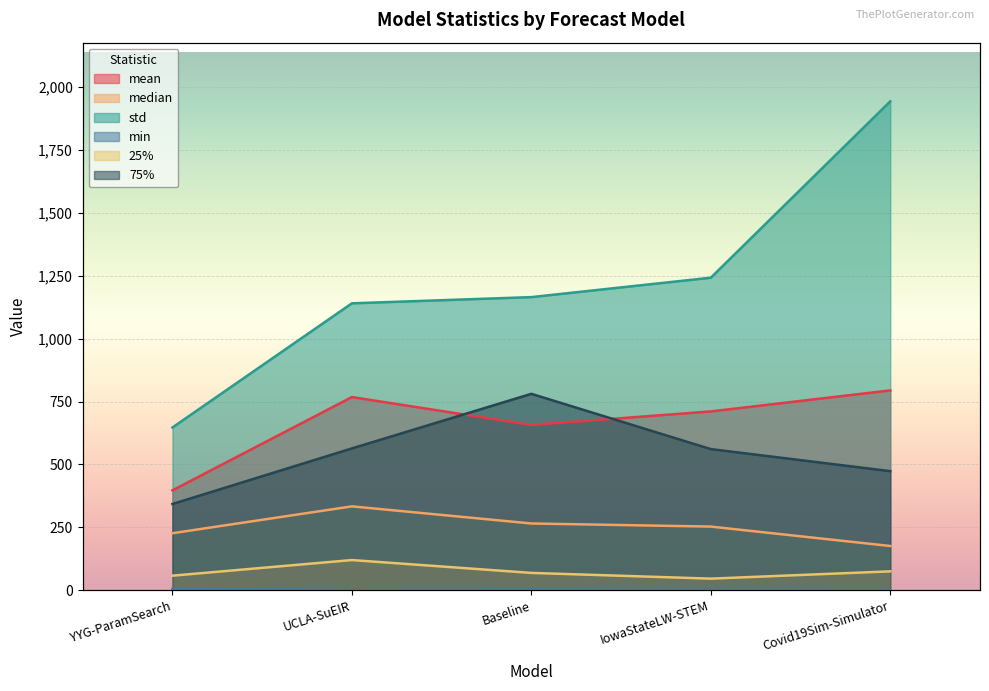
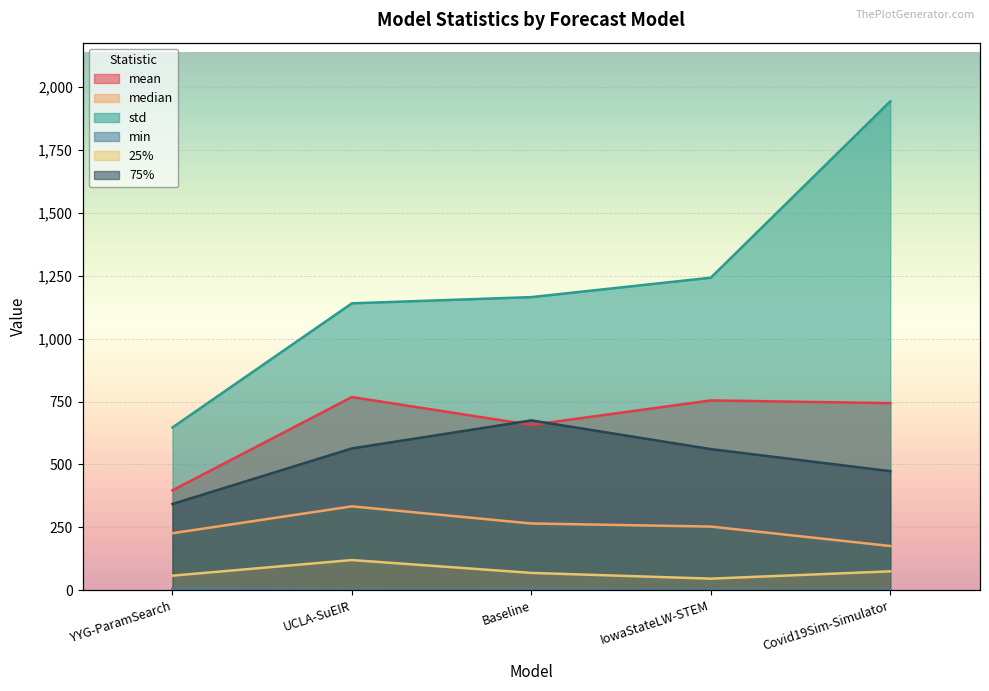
75%, Baseline: 780 -> 680
mean, IowaStateLW-STEM: 710 -> 750
mean, Covid19Sim-Simulator: 790 -> 740
